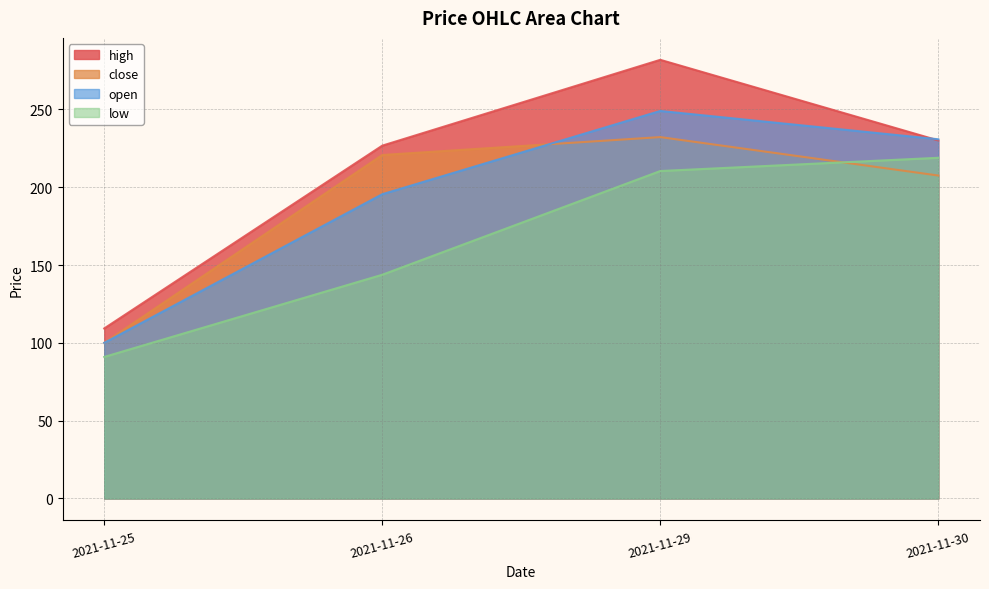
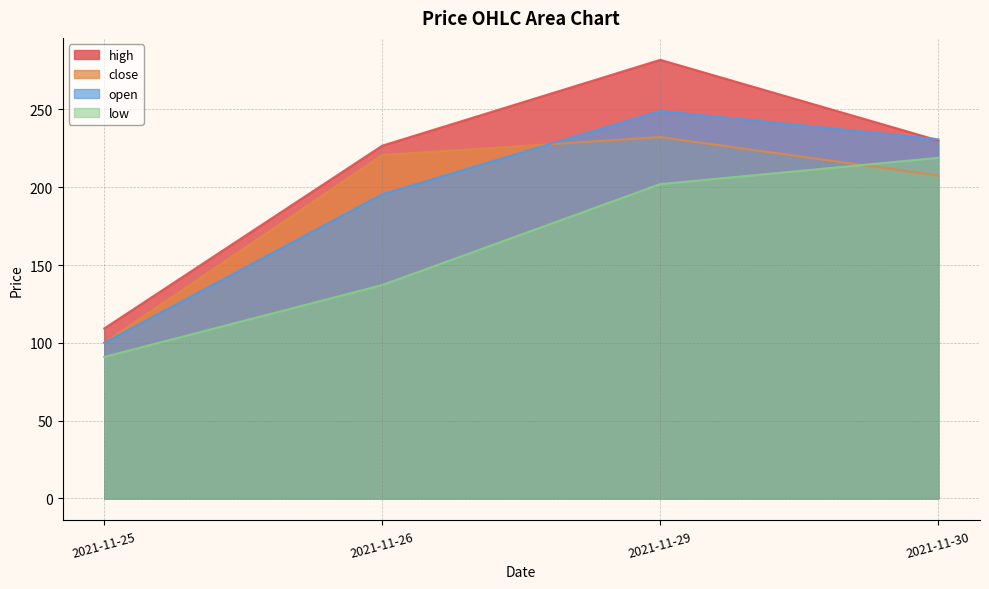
low, 2021-11-26: 144 -> 137
low, 2021-11-29: 210 -> 202
